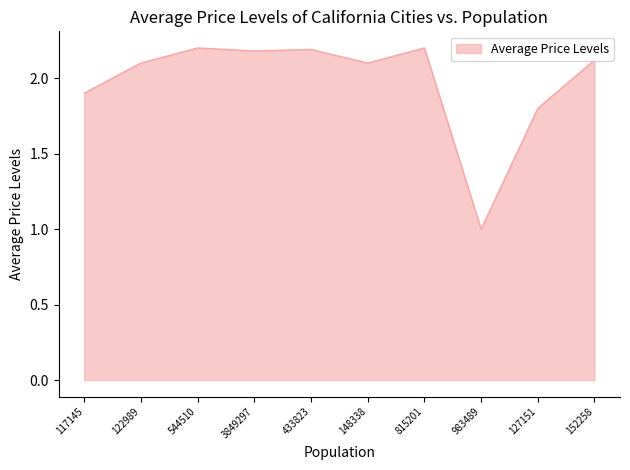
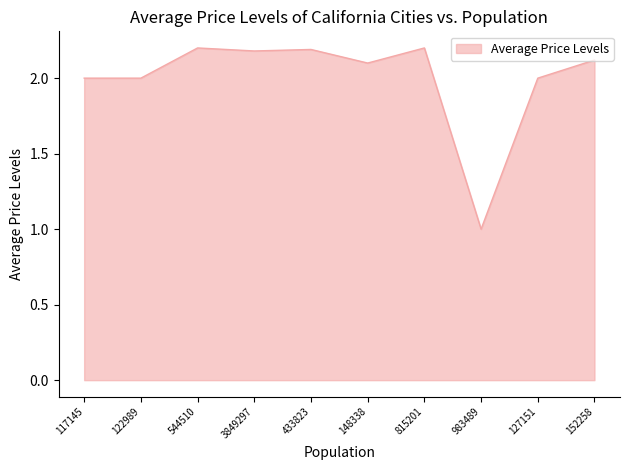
117145: 1.9 -> 2.0
122989: 2.1 -> 2.0
127151: 1.8 -> 2.0
